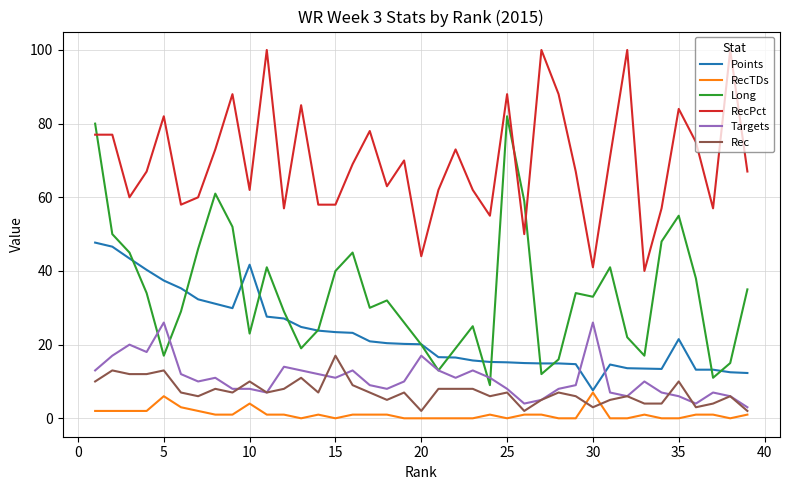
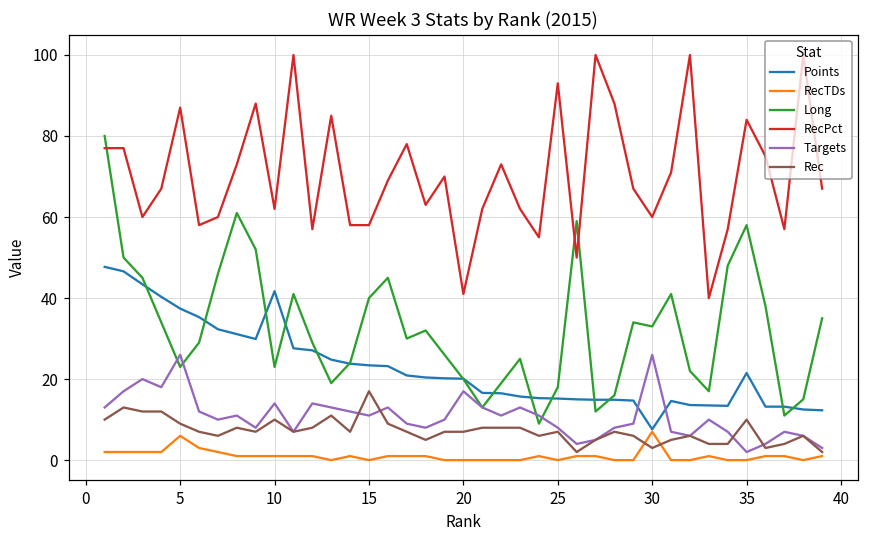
Long, 5: 17 -> 23
RecPct, 5: 82 -> 87
Rec, 5: 13 -> 9
RecTDs, 10: 4 -> 1
Targets, 10: 8 -> 14
RecPct, 20: 44 -> 41
Rec, 20: 2 -> 7
Long, 25: 82 -> 18
RecPct, 25: 88 -> 93
RecPct, 30: 41 -> 60
Long, 35: 55 -> 58
Targets, 35: 6 -> 2
